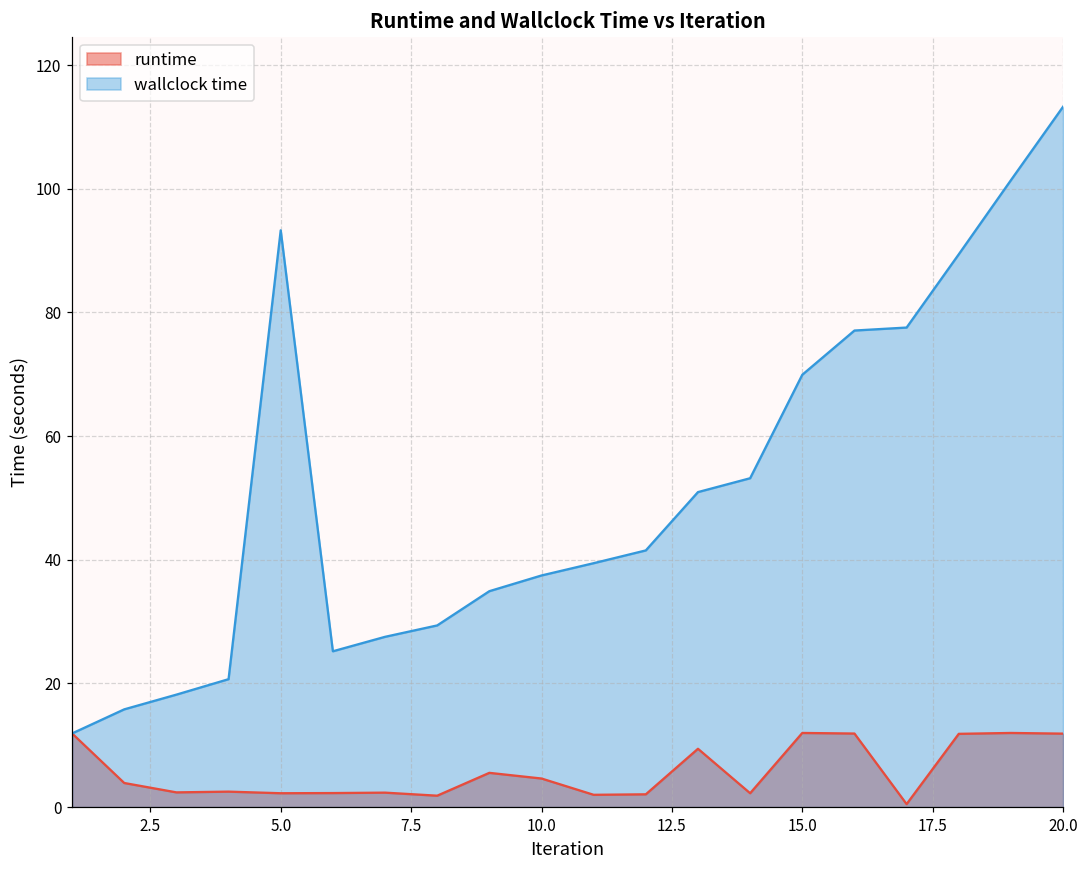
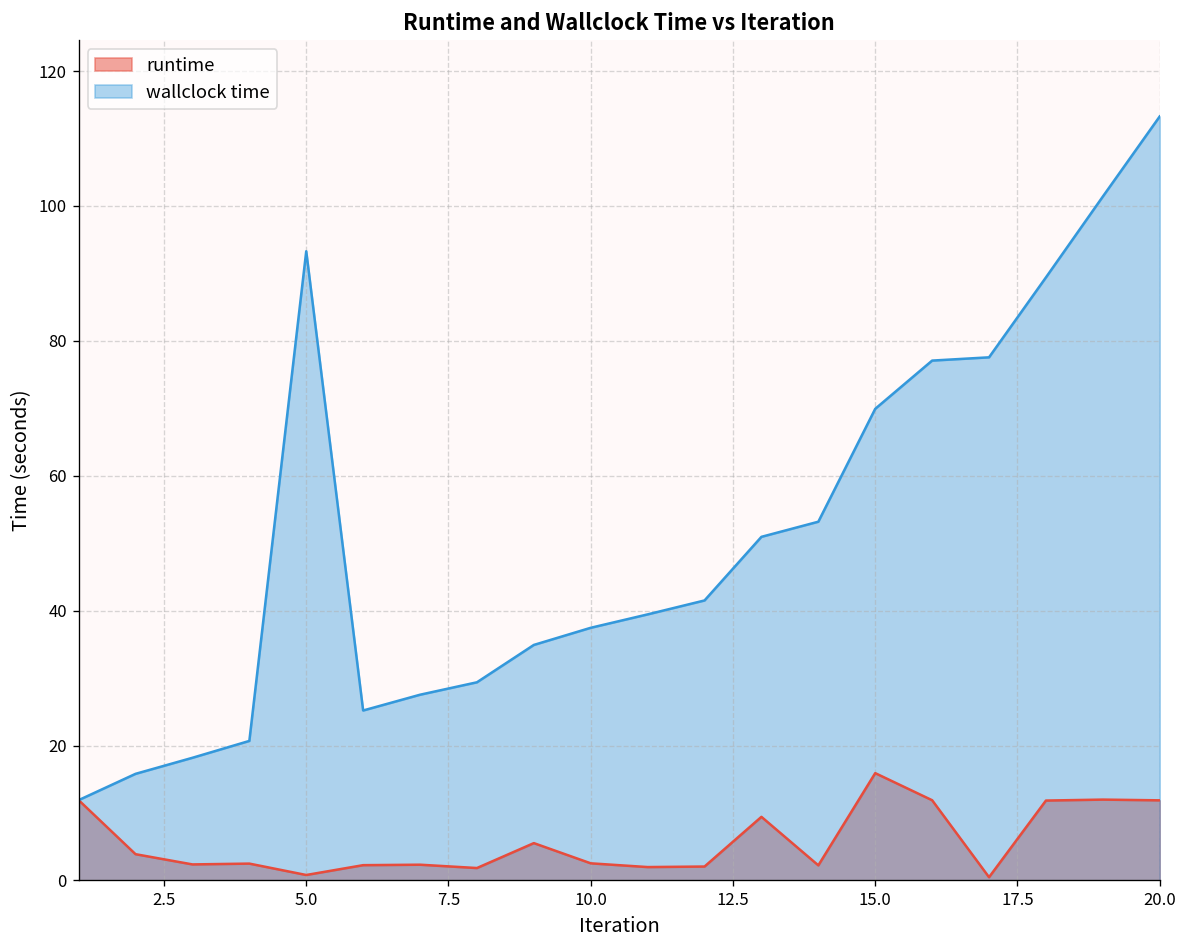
runtime, 5.0: 2 -> 1
runtime, 10.0: 5 -> 3
runtime, 15.0: 12 -> 16
